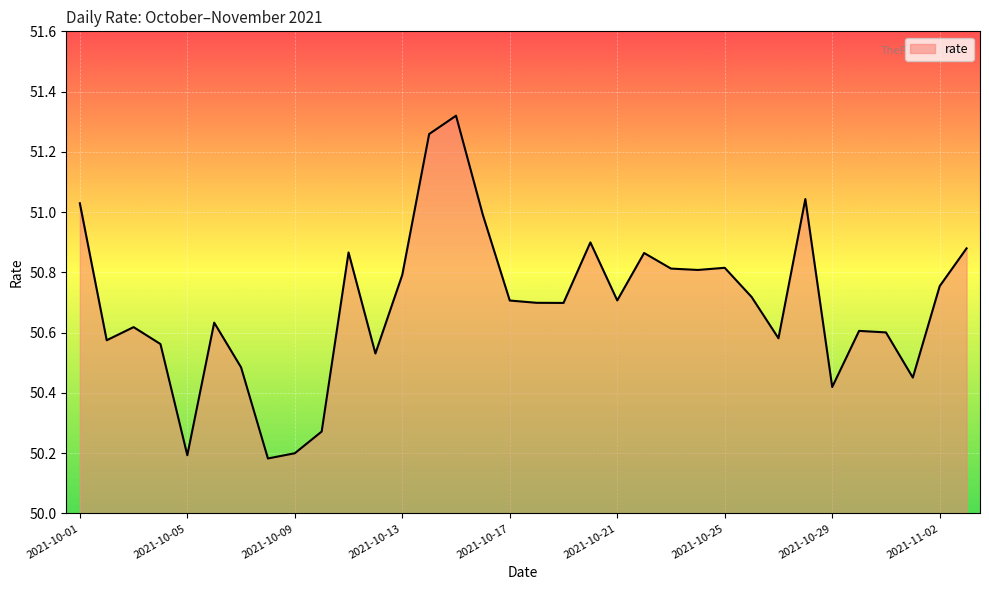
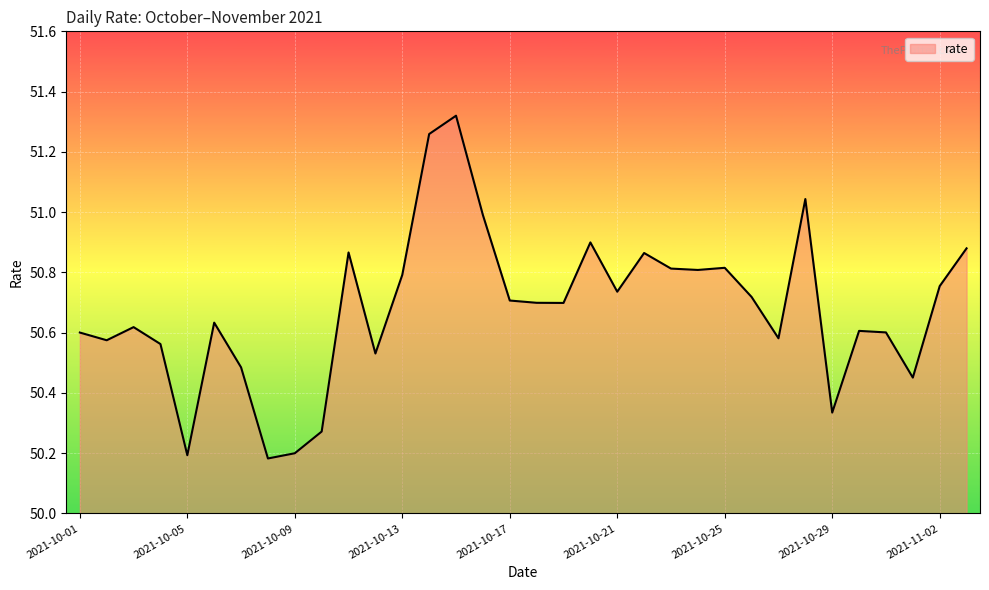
2021-10-01: 51.03 -> 50.60
2021-10-21: 50.71 -> 50.74
2021-10-29: 50.42 -> 50.33
